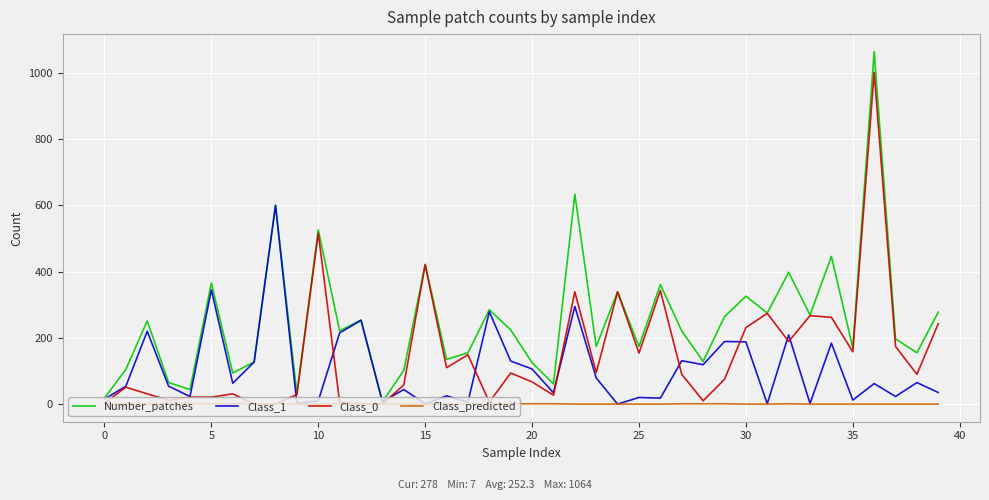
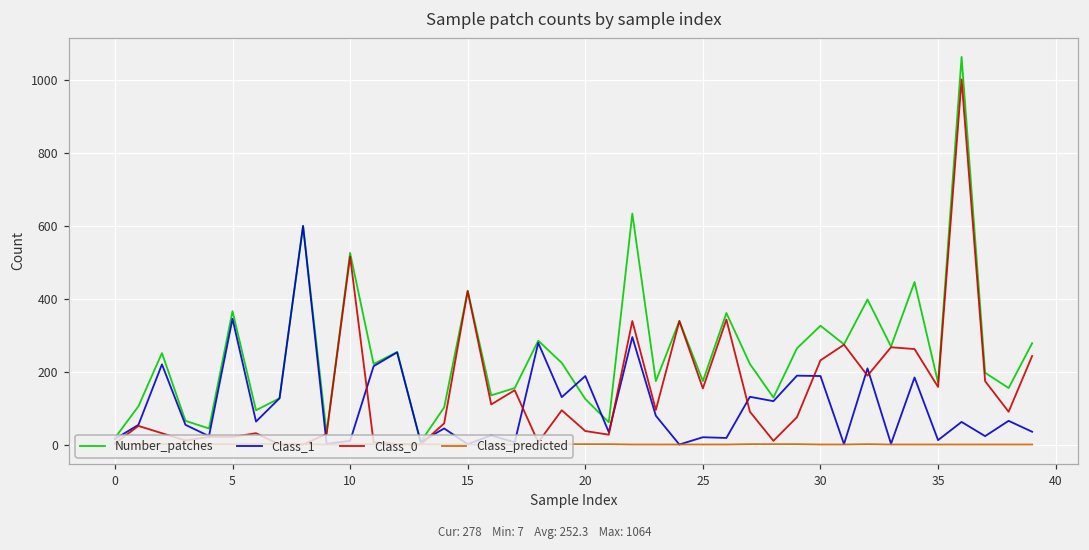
Class_1, 20: 110 -> 190
Class_0, 20: 70 -> 40
